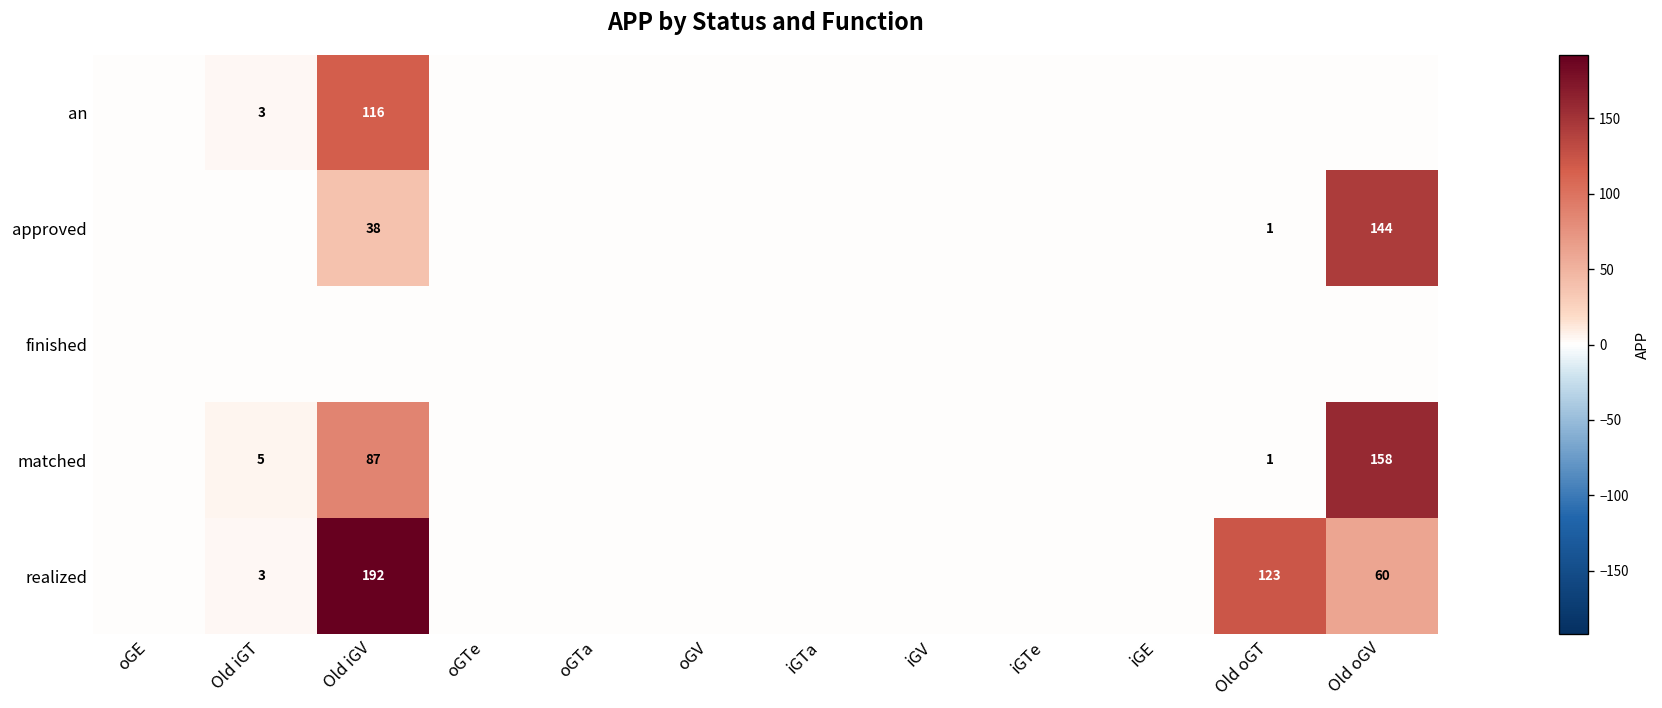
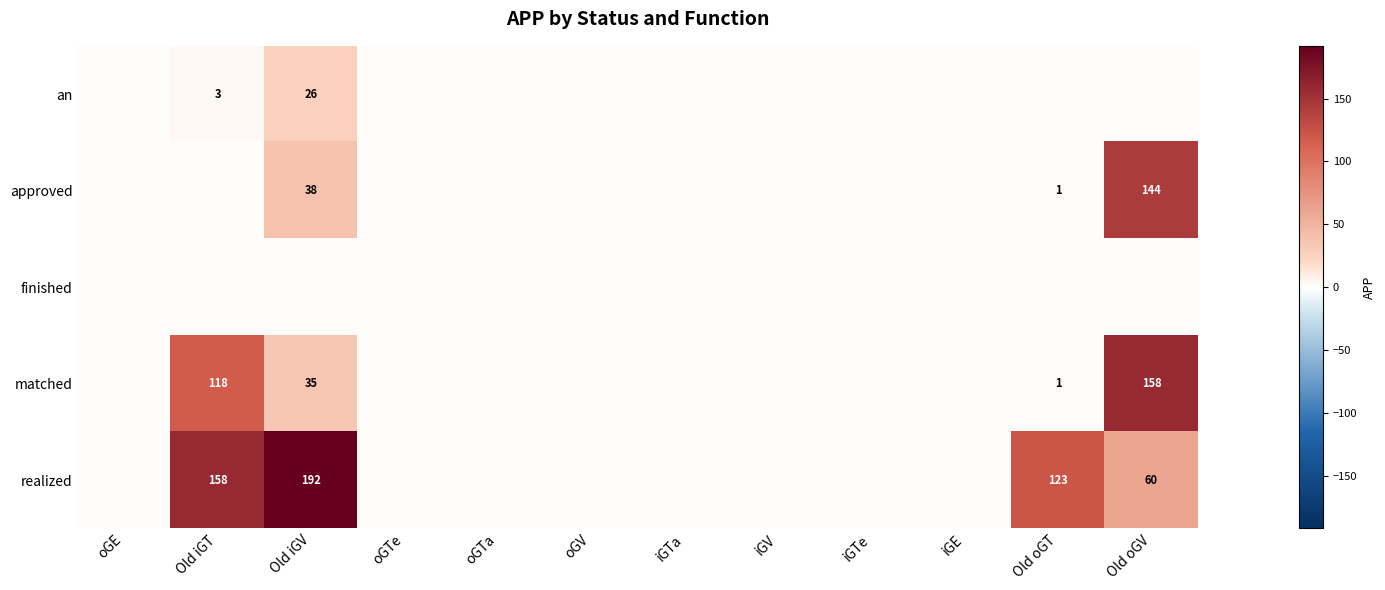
an, Old iGV: 116 -> 26
matched, Old iGT: 5 -> 118
matched, Old iGV: 87 -> 35
realized, Old iGT: 3 -> 158
